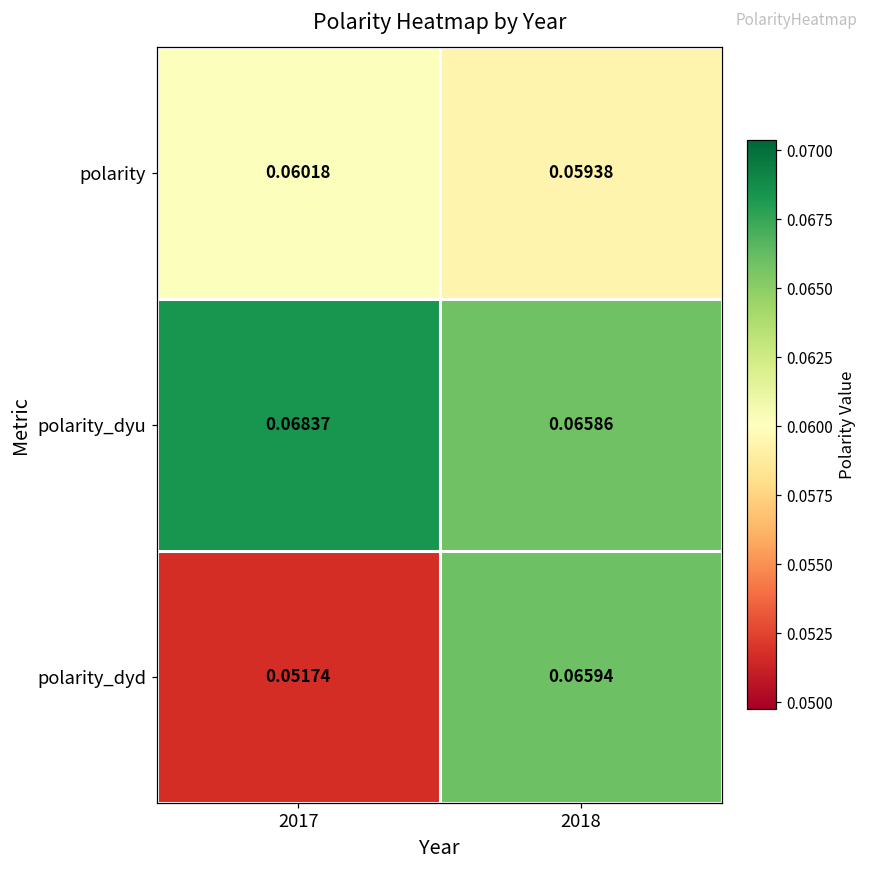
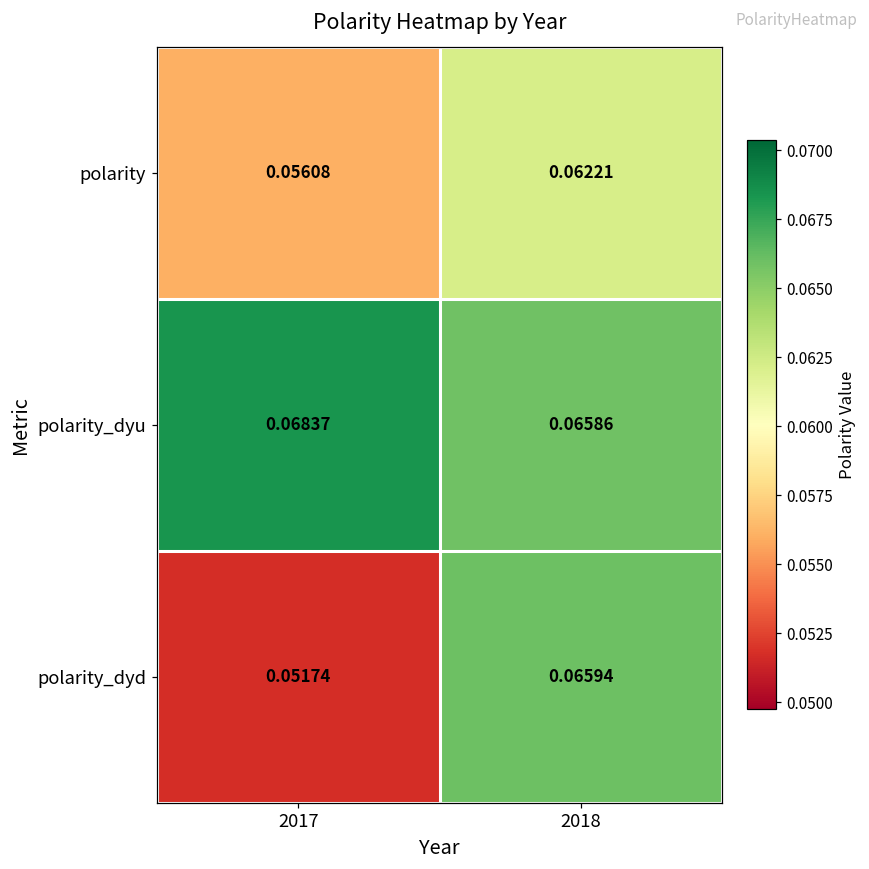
polarity, 2017: 0.06018 -> 0.05608
polarity, 2018: 0.05938 -> 0.06221
